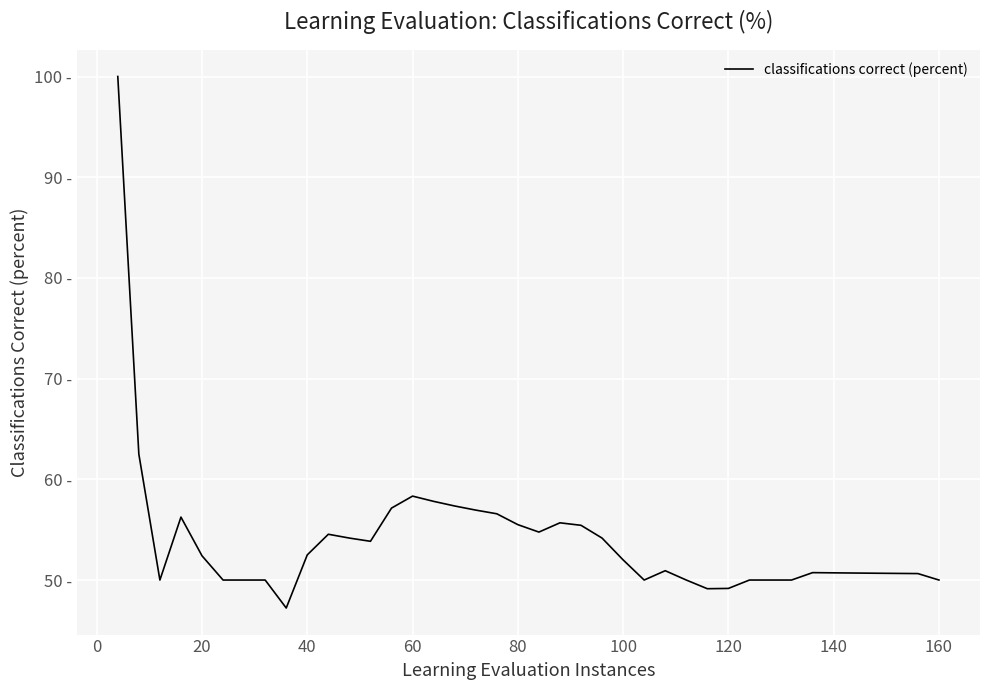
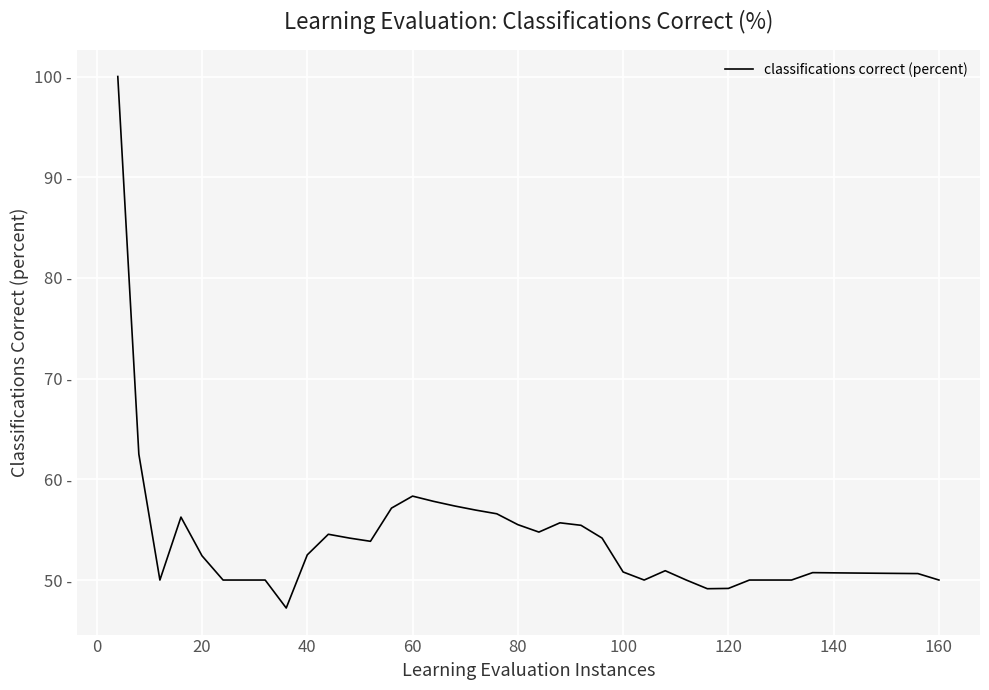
100: 52.0 - -> 50.8 -
